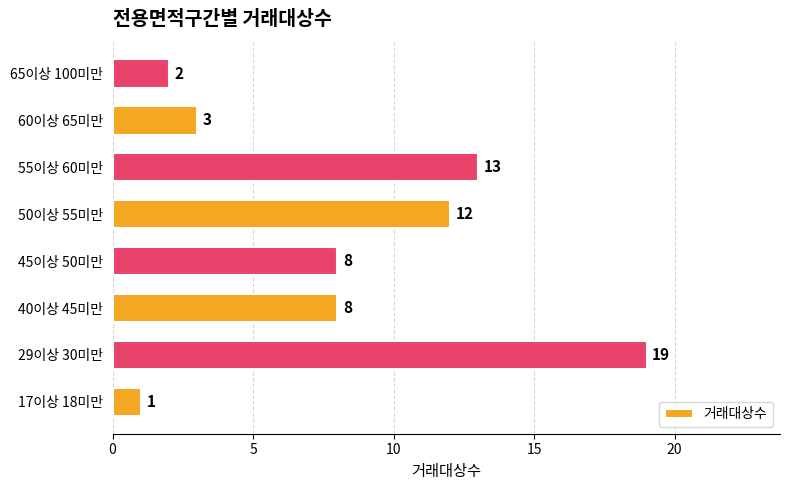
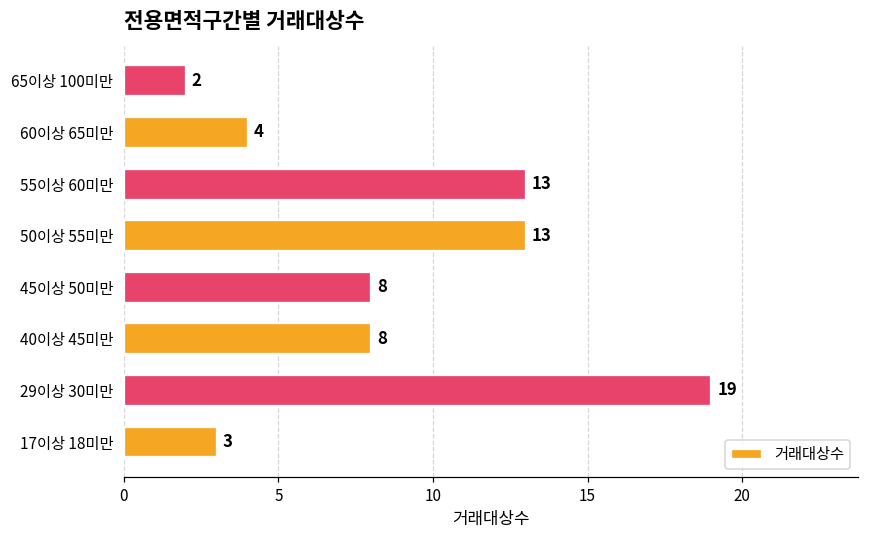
60이상 65미만: 3 -> 4
50이상 55미만: 12 -> 13
17이상 18미만: 1 -> 3
